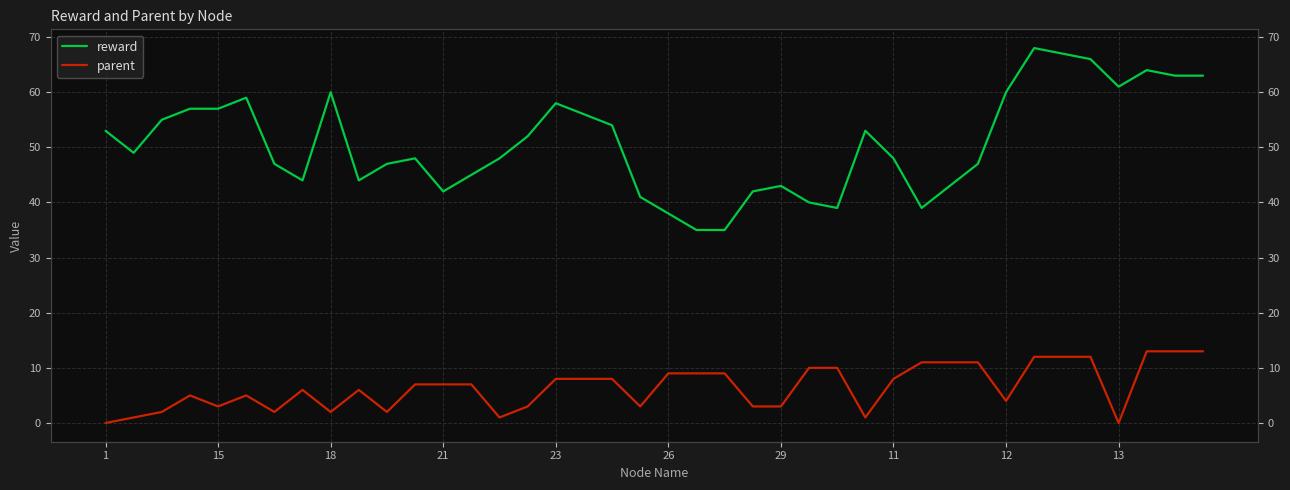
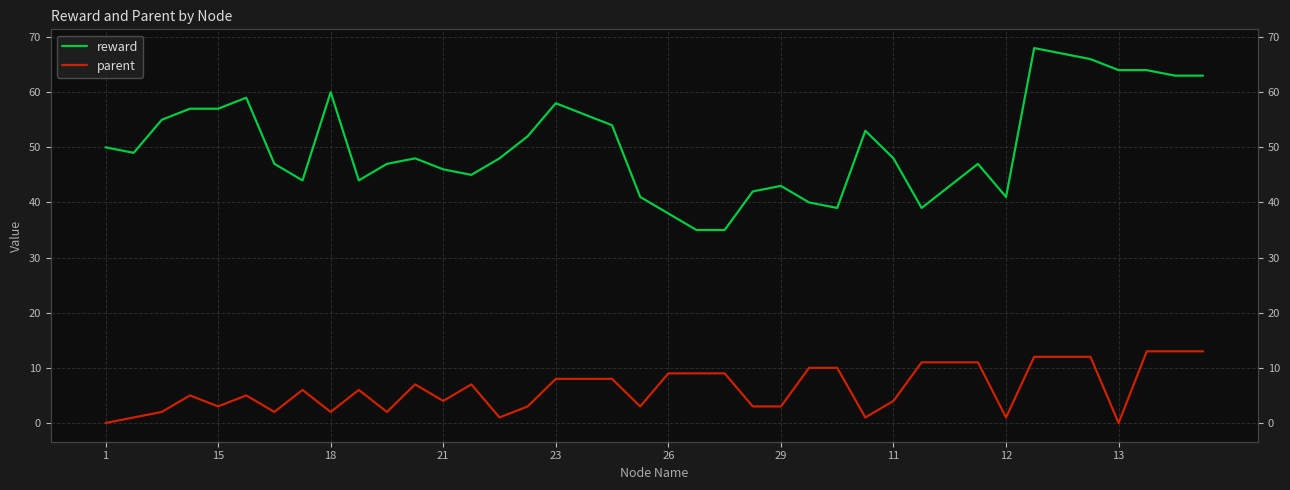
reward, 1: 53 -> 50
reward, 21: 42 -> 46
parent, 21: 7 -> 4
parent, 11: 8 -> 4
reward, 12: 60 -> 41
parent, 12: 4 -> 1
reward, 13: 61 -> 64
